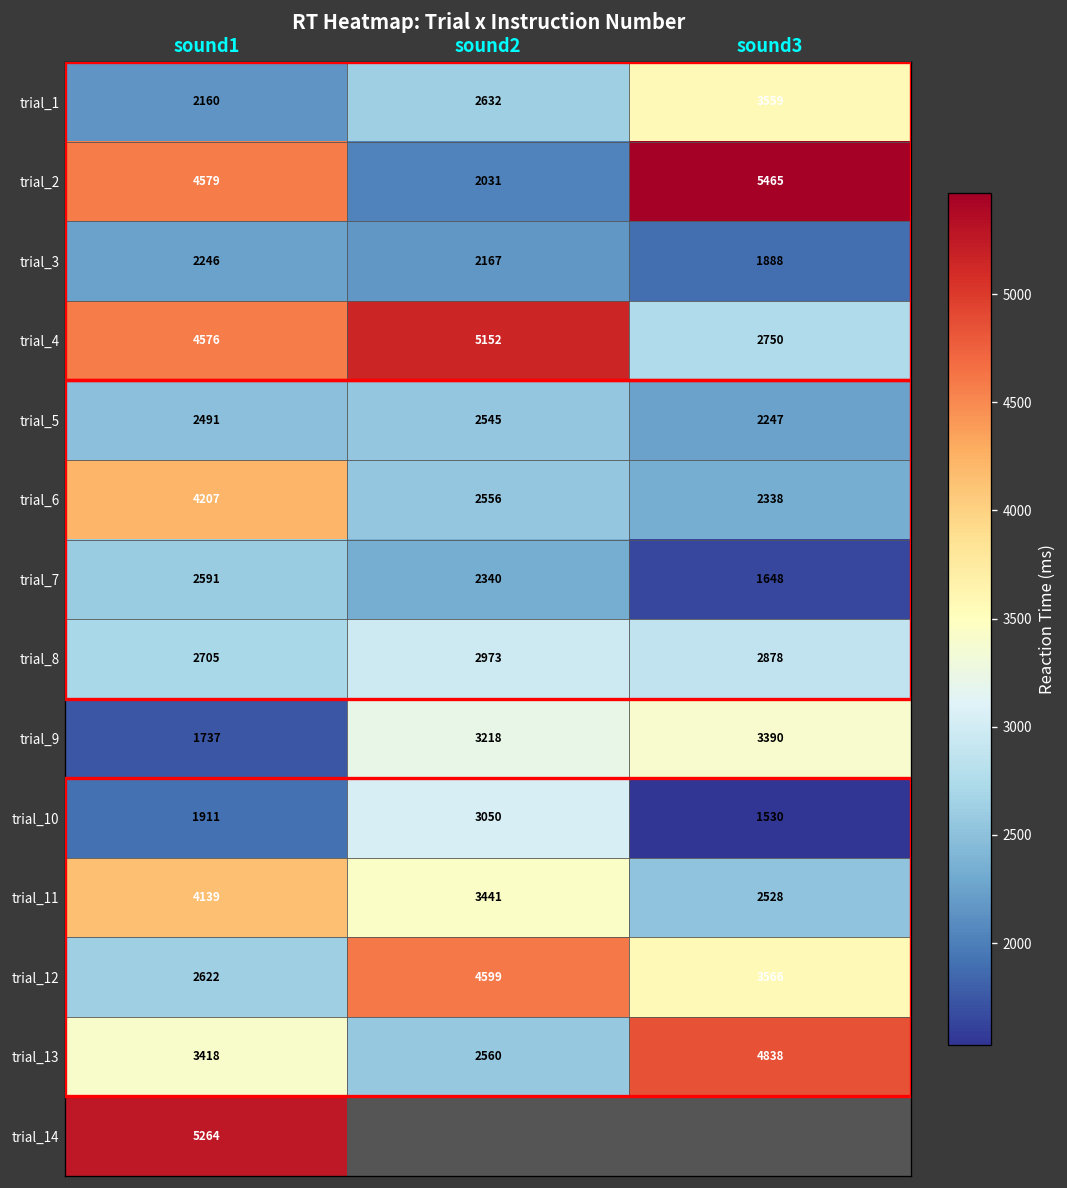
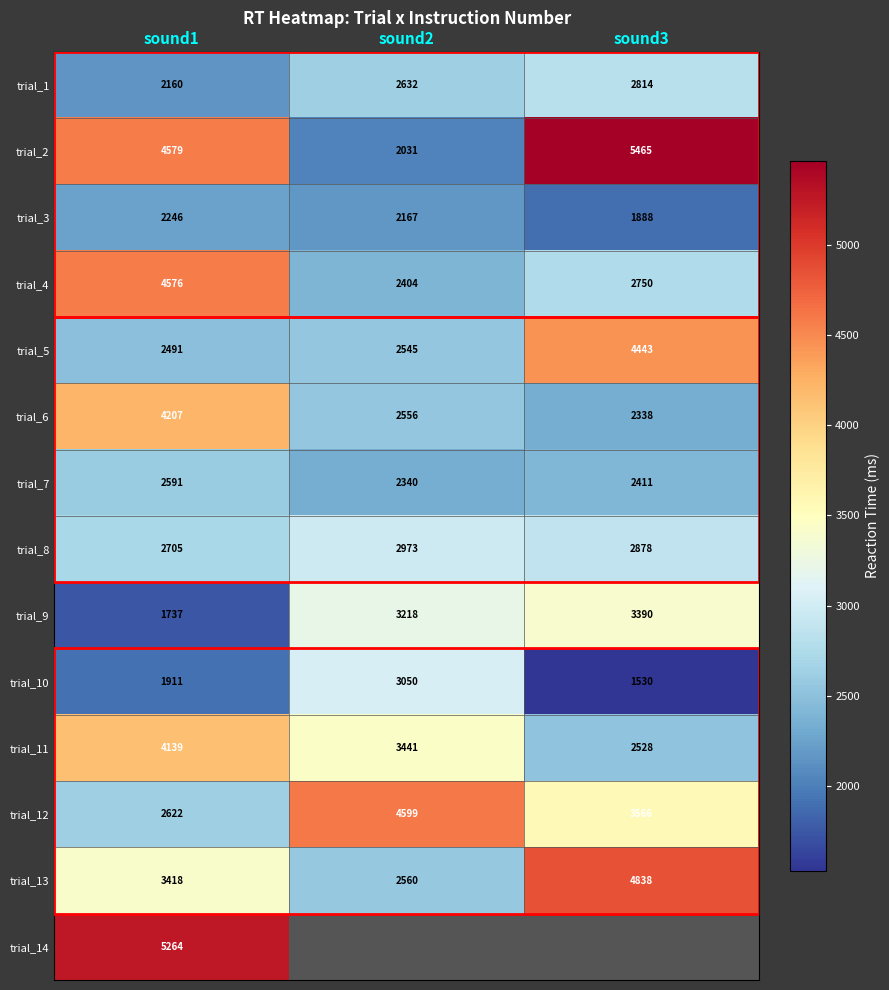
trial_1, sound3: 3559 -> 2814
trial_4, sound2: 5152 -> 2404
trial_5, sound3: 2247 -> 4443
trial_7, sound3: 1648 -> 2411
